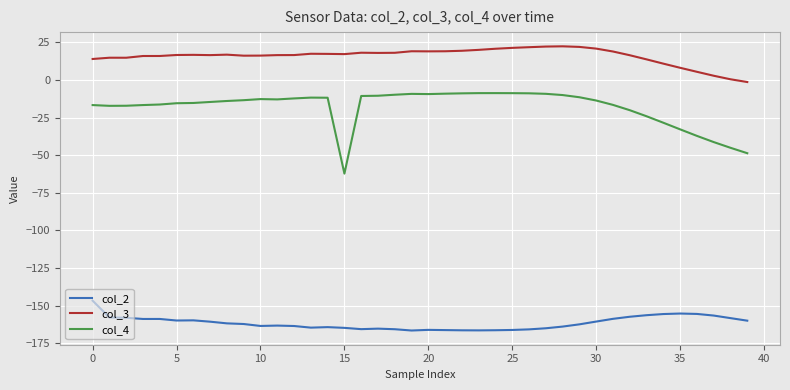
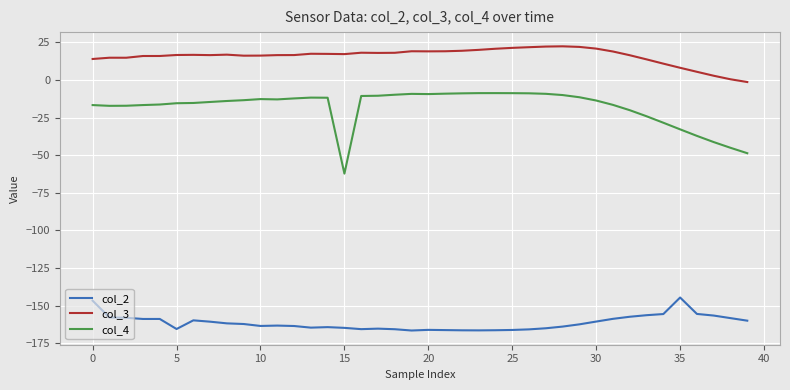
col_2, 5: -160 -> -166
col_2, 35: -155 -> -145
